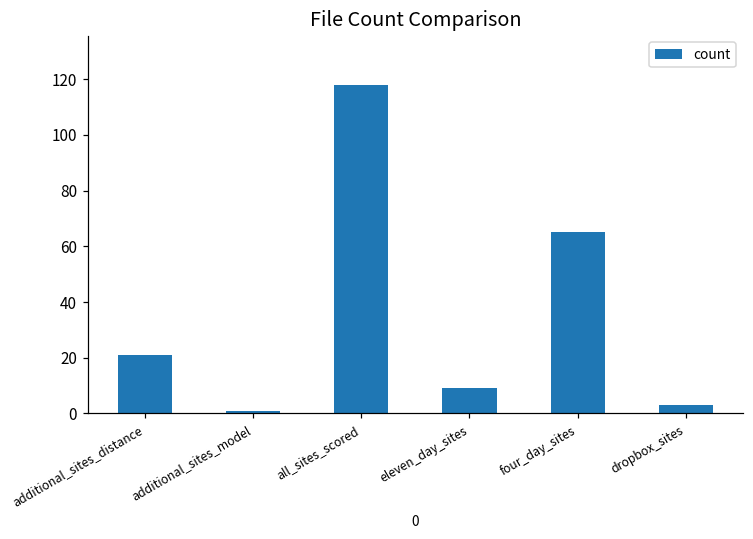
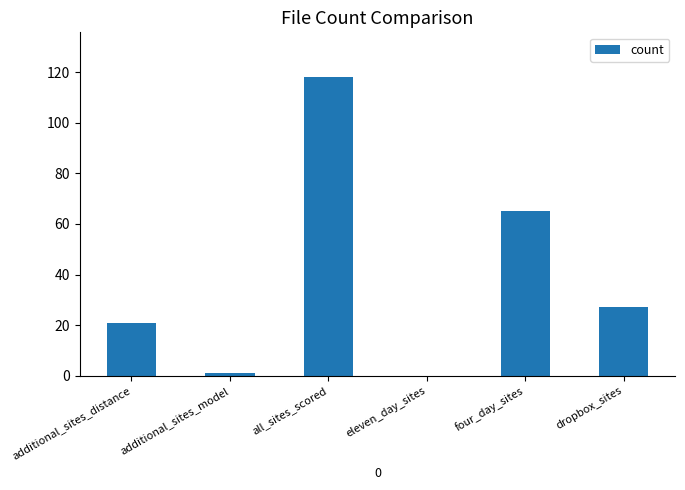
eleven_day_sites: 9 -> 0
dropbox_sites: 3 -> 27
